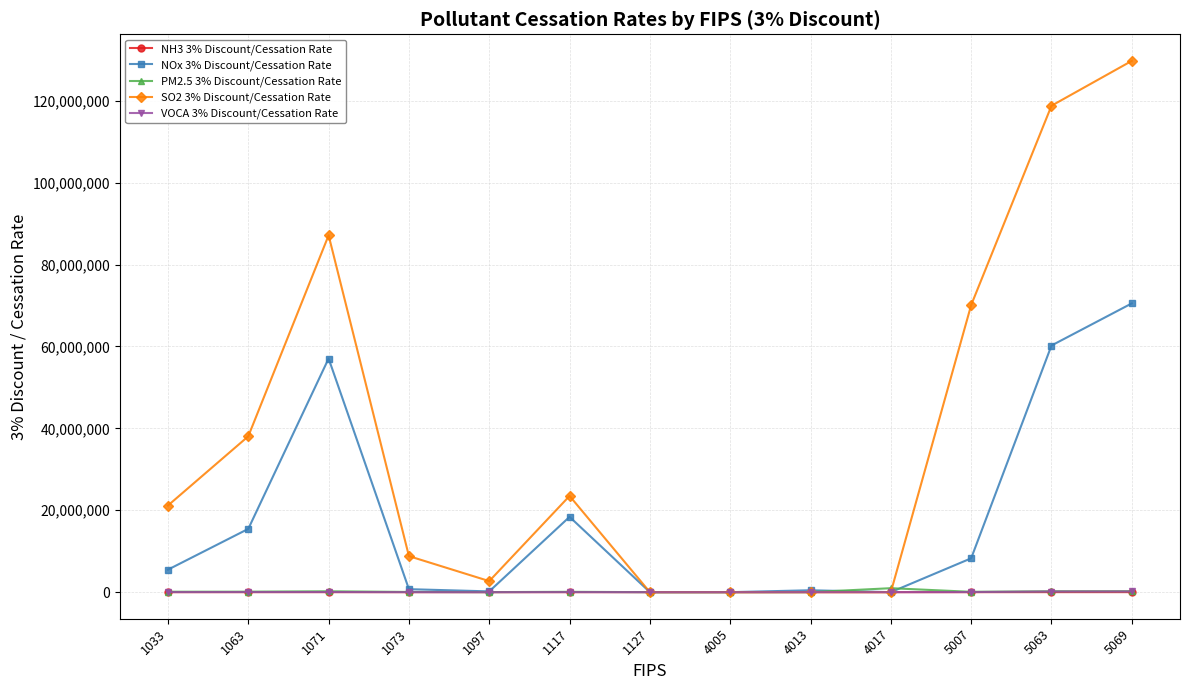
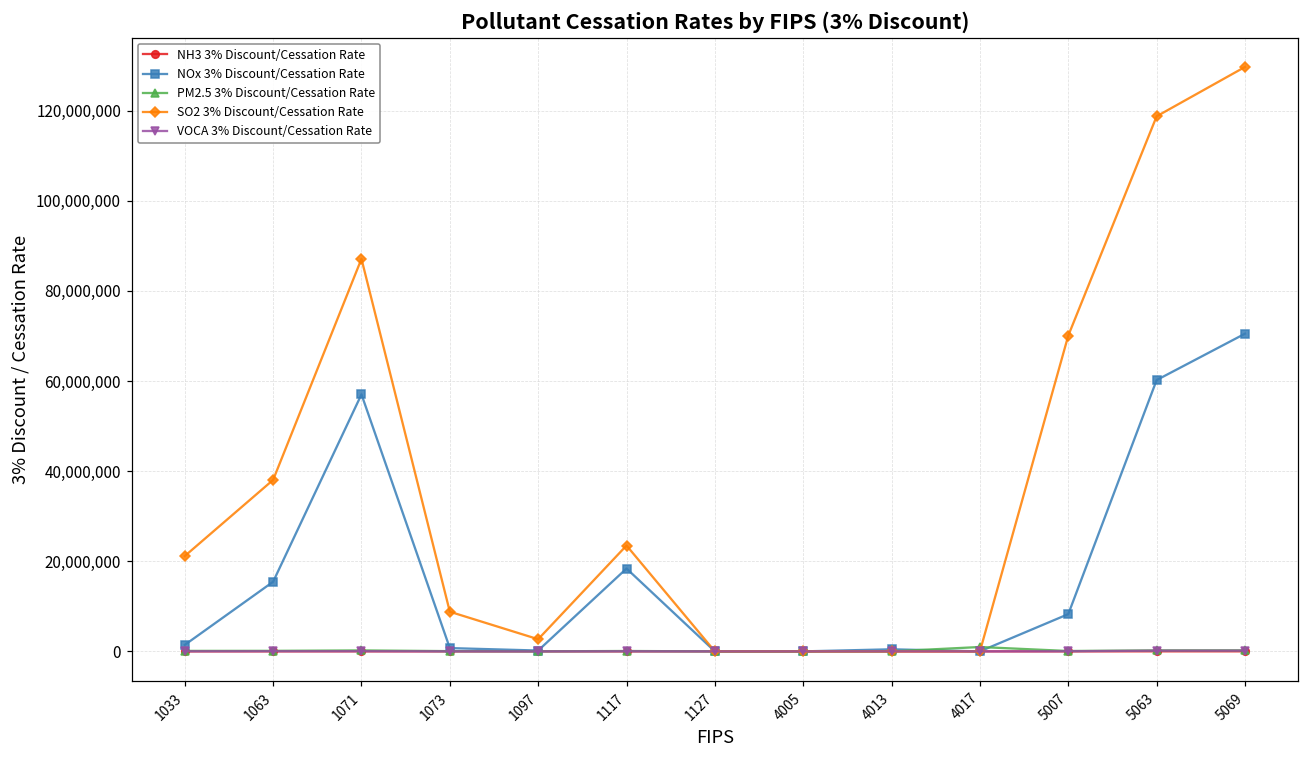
NOx 3% Discount/Cessation Rate, 1033: 5,000,000 -> 1,000,000
